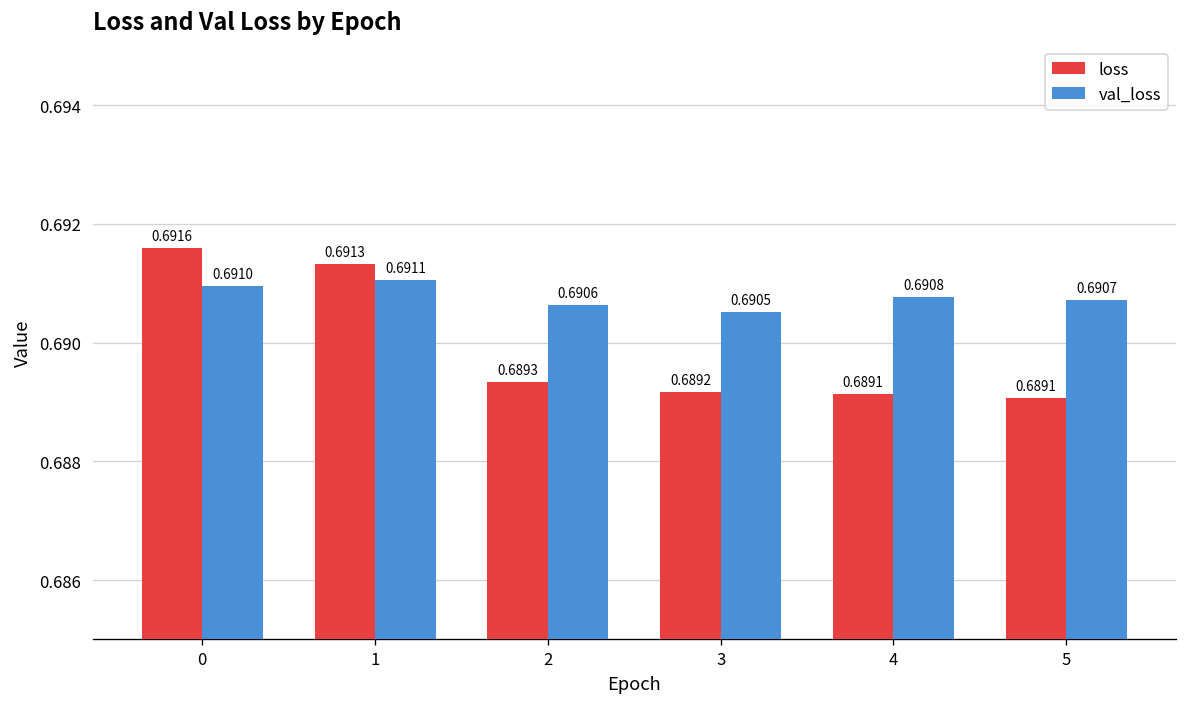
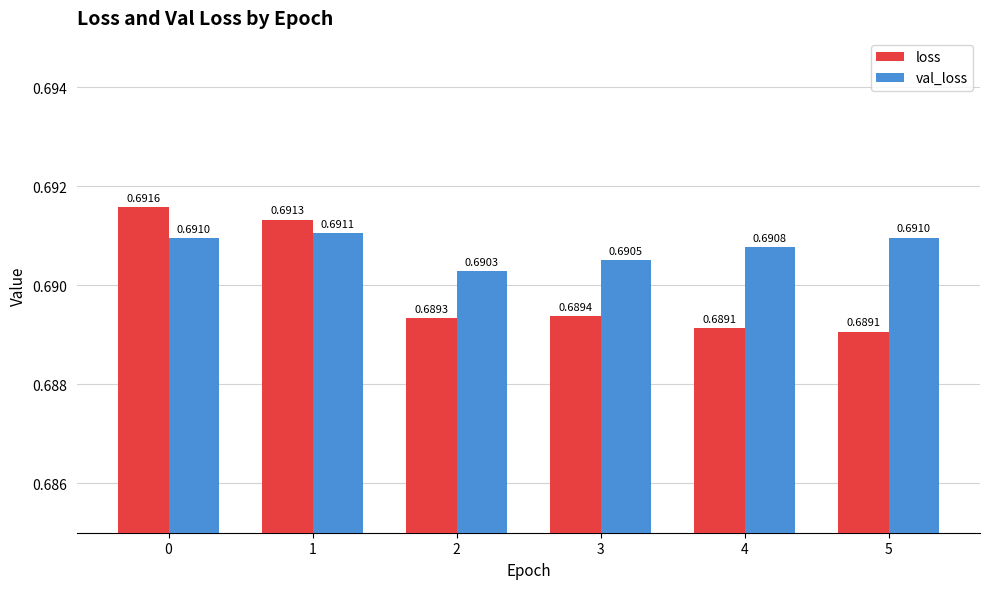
val_loss, 2: 0.6906 -> 0.6903
loss, 3: 0.6892 -> 0.6894
val_loss, 5: 0.6907 -> 0.6910
